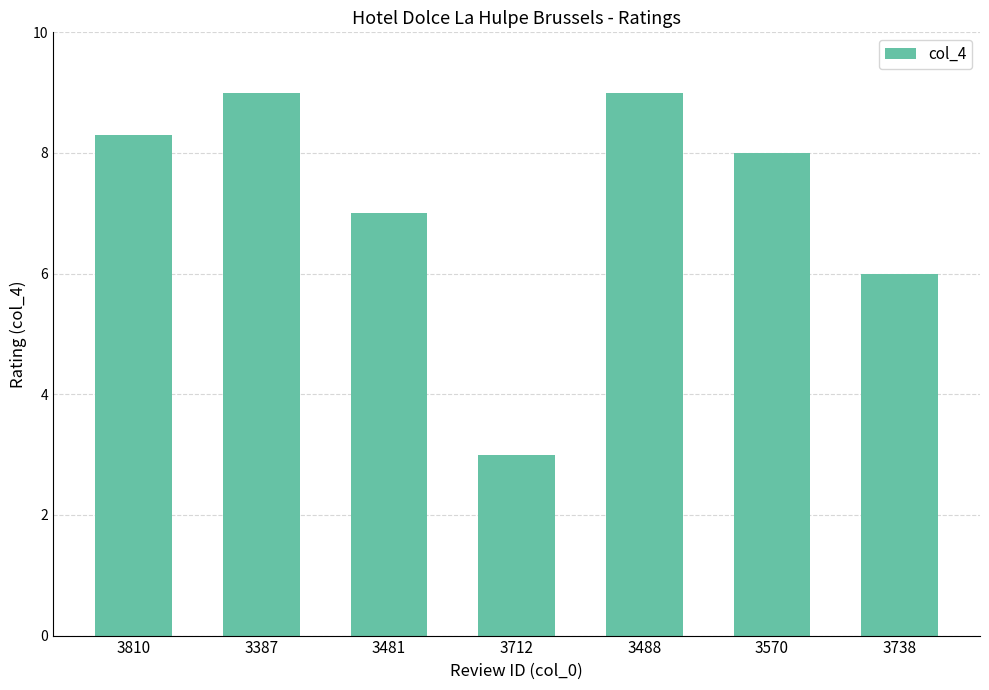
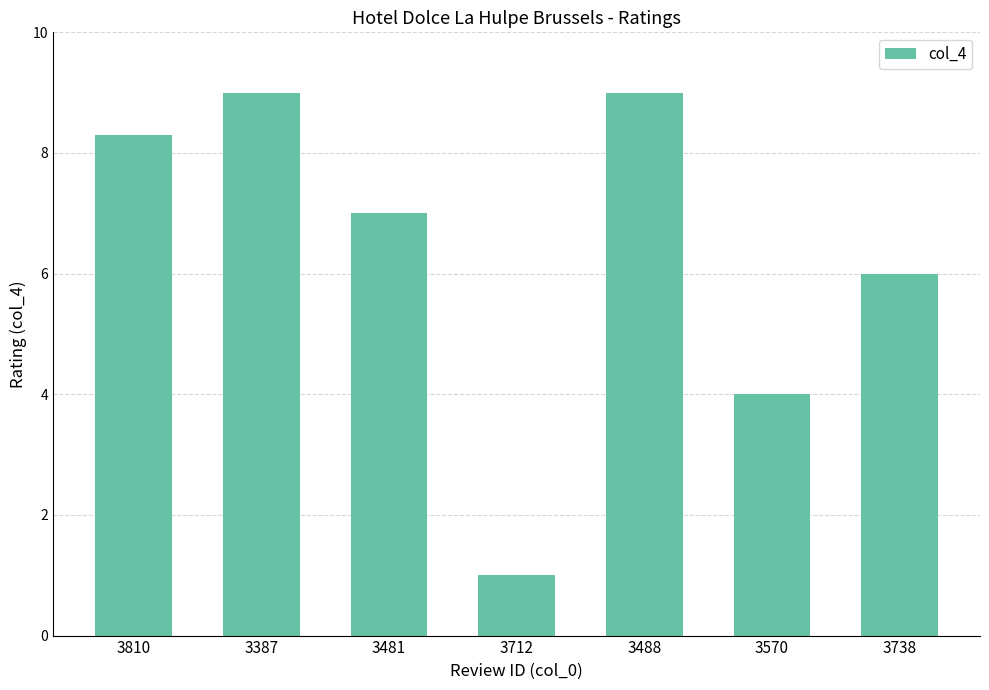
3712: 3 -> 1
3570: 8 -> 4
